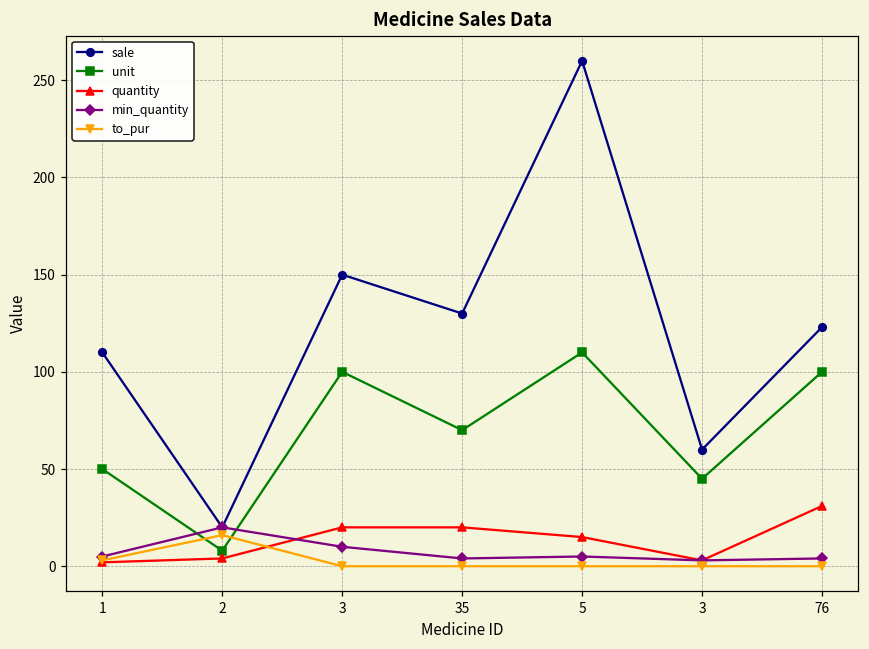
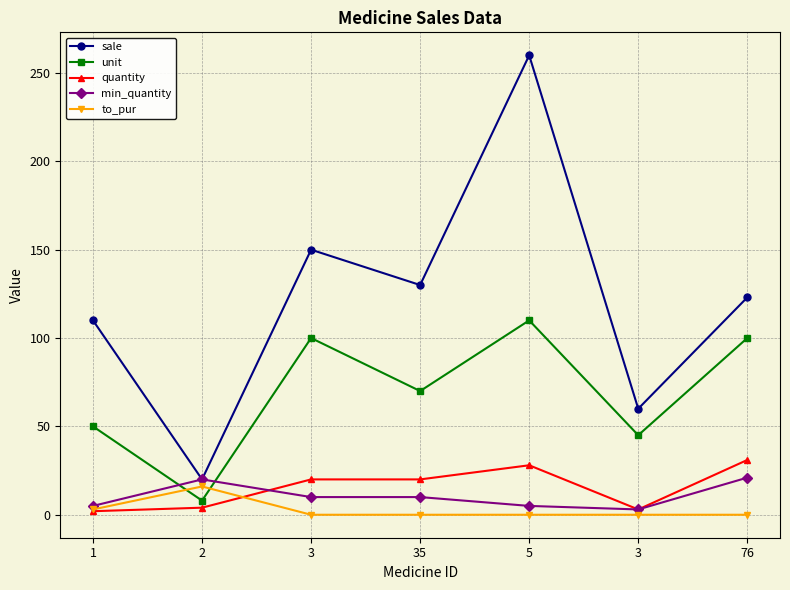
min_quantity, 35: 4 -> 10
quantity, 5: 15 -> 28
min_quantity, 76: 4 -> 21
